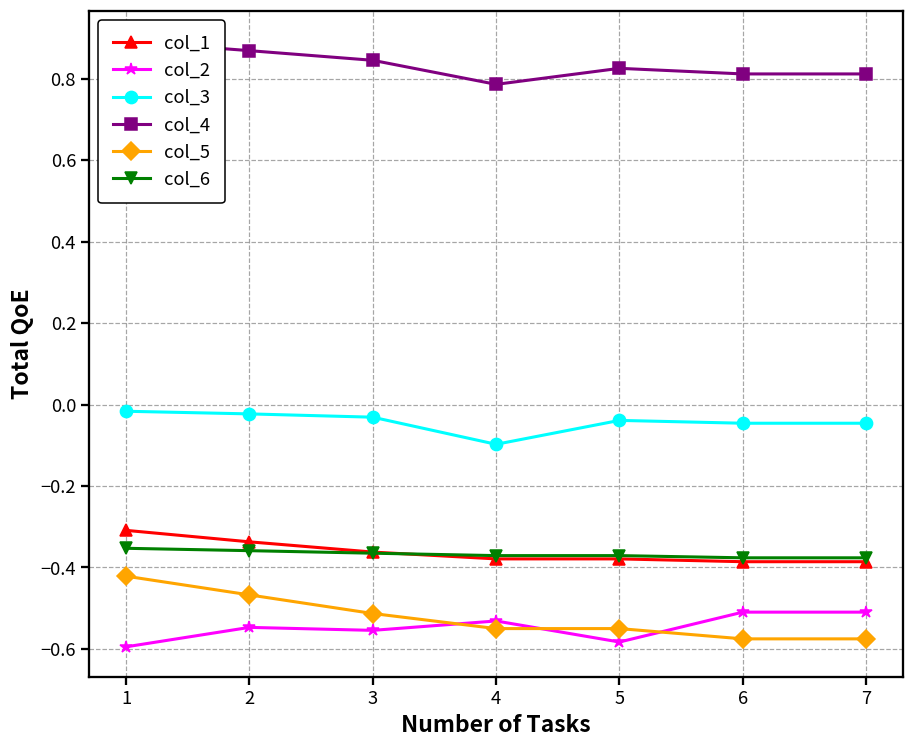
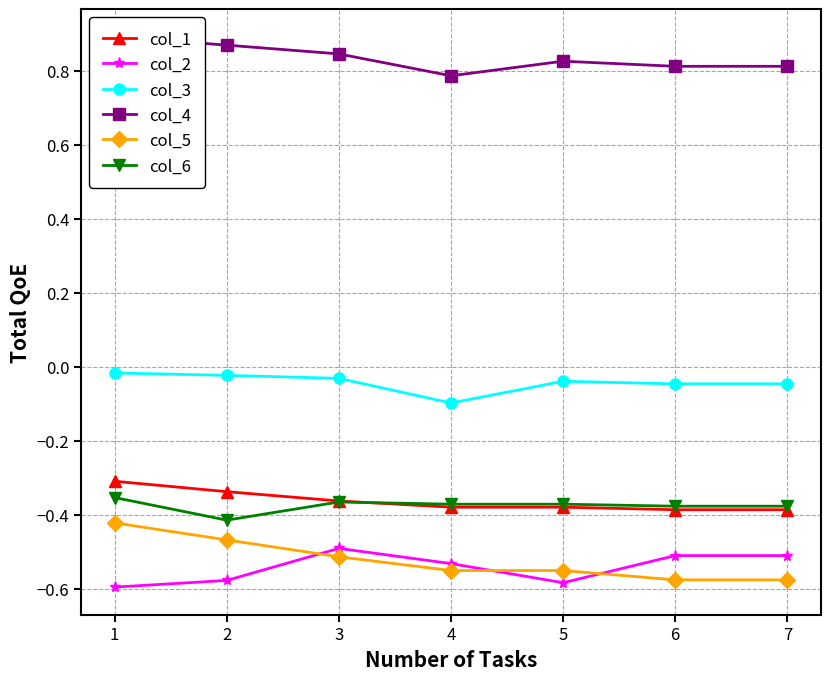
col_2, 2: -0.55 -> -0.58
col_6, 2: -0.36 -> -0.41
col_2, 3: -0.55 -> -0.49
